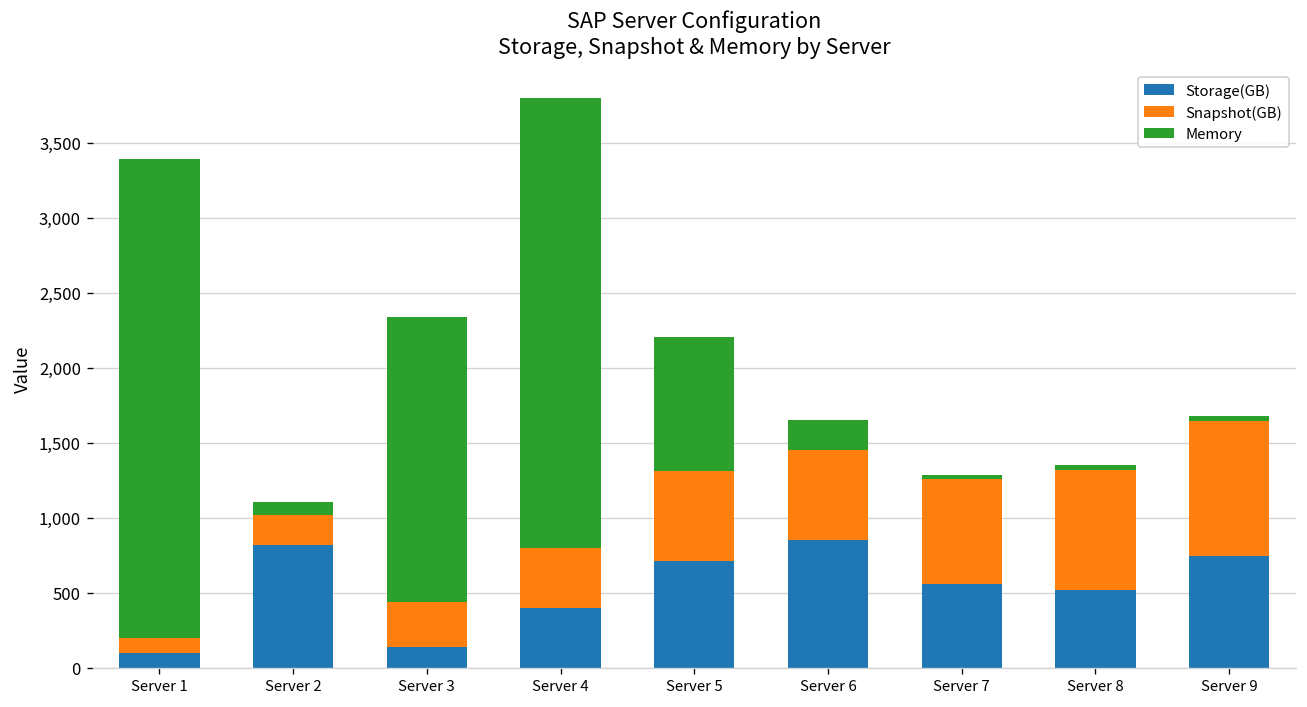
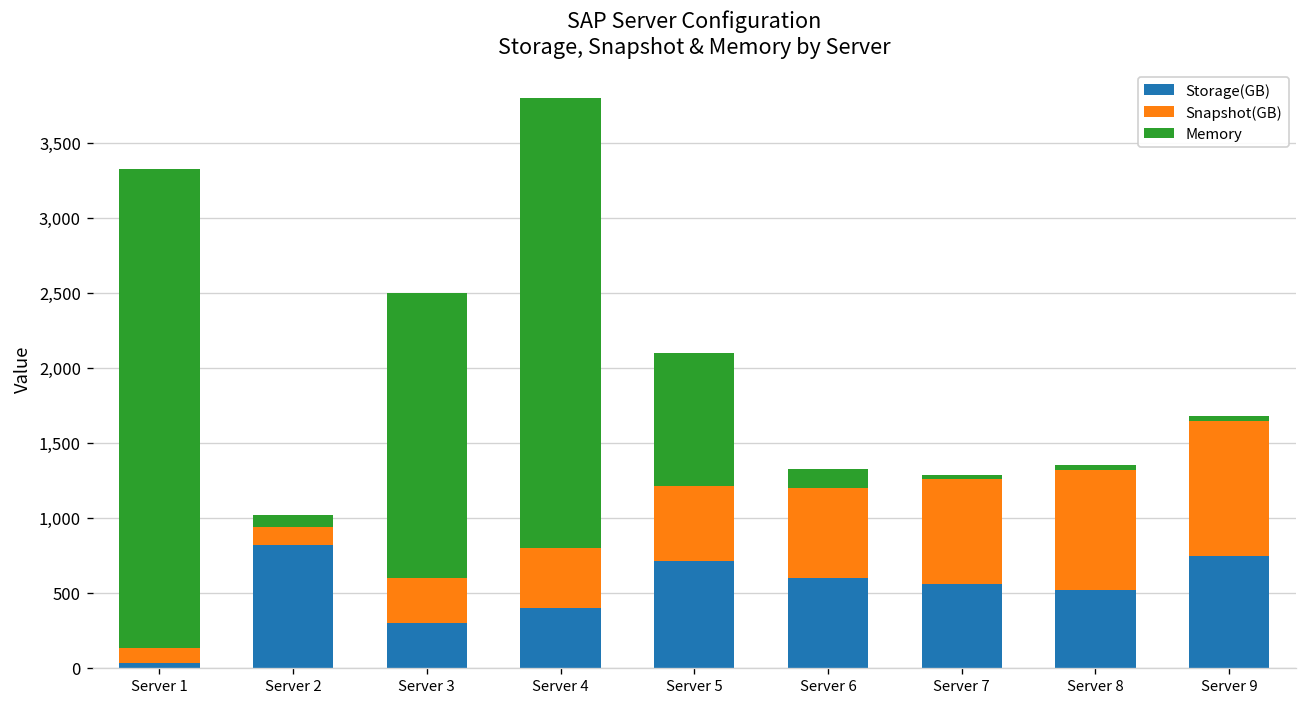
Storage(GB), Server 1: 100 -> 30
Snapshot(GB), Server 2: 200 -> 120
Storage(GB), Server 3: 140 -> 300
Snapshot(GB), Server 5: 610 -> 500
Storage(GB), Server 6: 850 -> 600
Memory, Server 6: 200 -> 130
